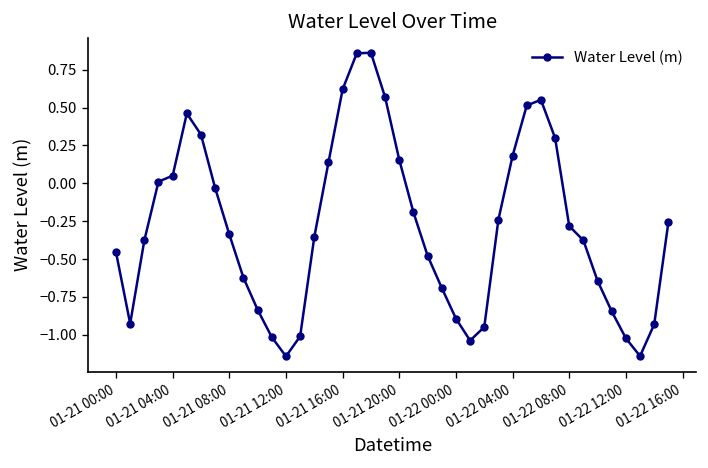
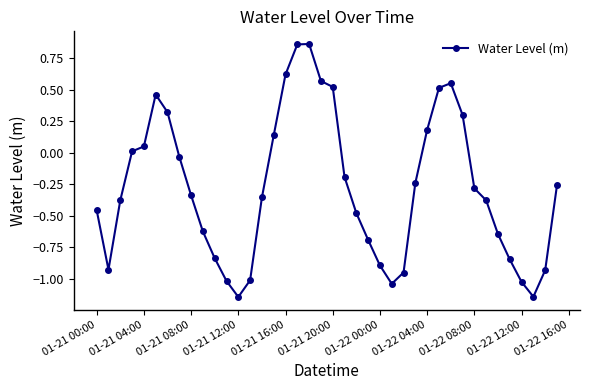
01-21 20:00: 0.15 -> 0.52
